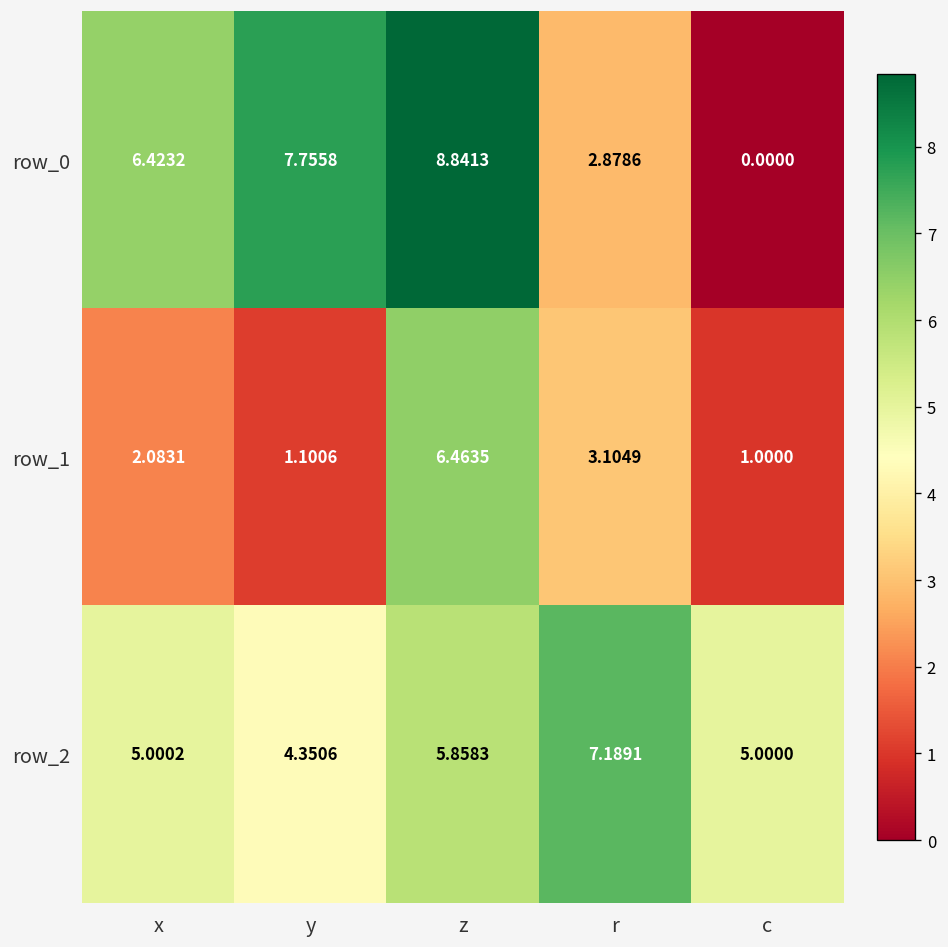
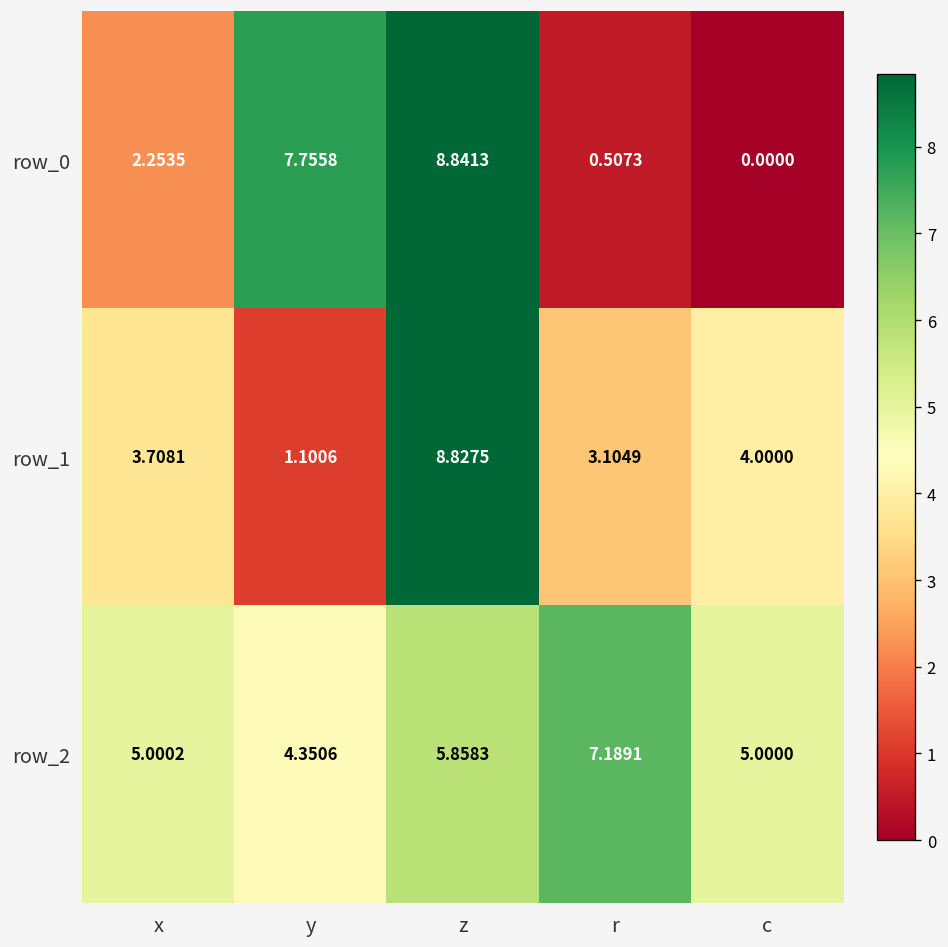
row_0, x: 6.4232 -> 2.2535
row_0, r: 2.8786 -> 0.5073
row_1, x: 2.0831 -> 3.7081
row_1, z: 6.4635 -> 8.8275
row_1, c: 1.0000 -> 4.0000
